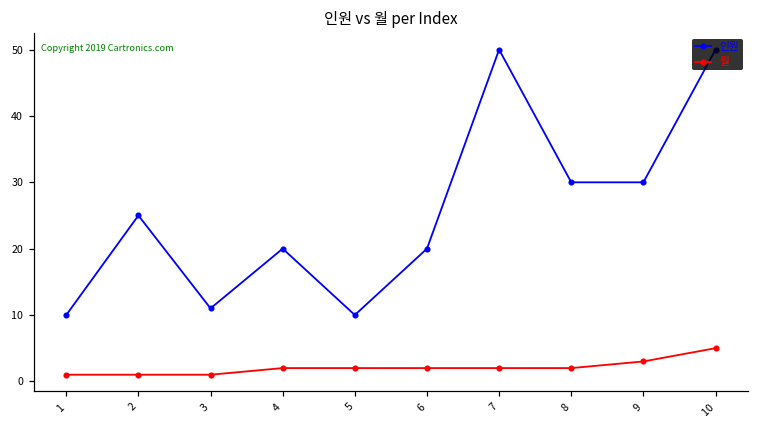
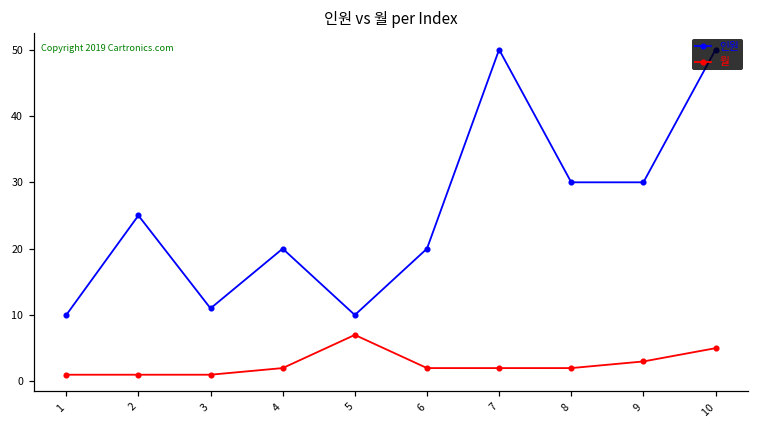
월, 5: 2 -> 7
